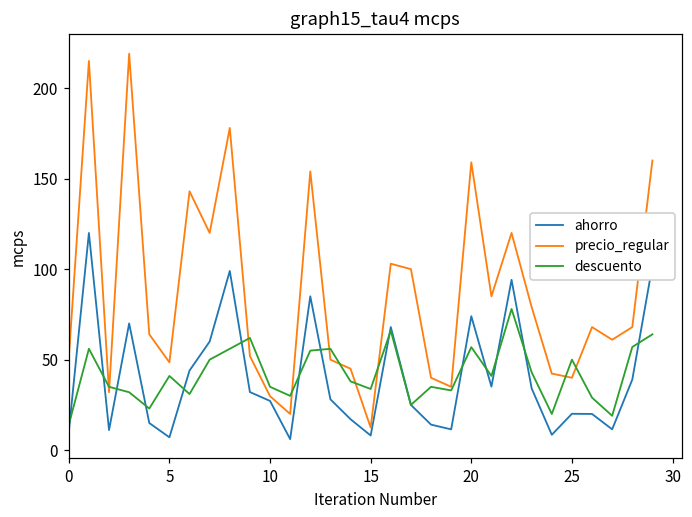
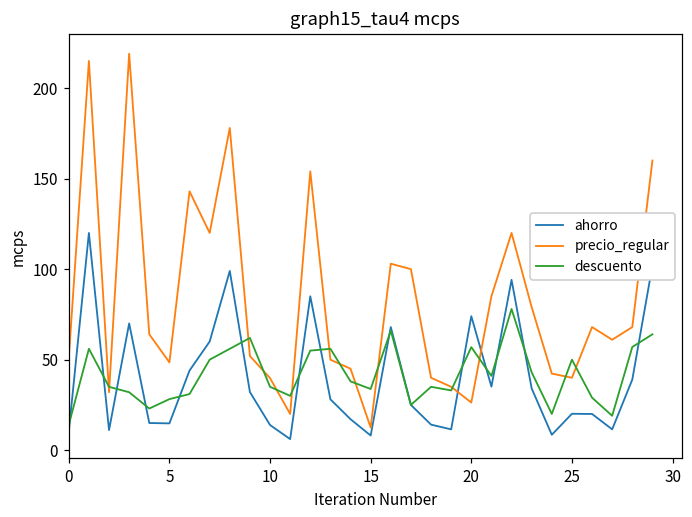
ahorro, 5: 7 -> 15
descuento, 5: 41 -> 28
ahorro, 10: 27 -> 14
precio_regular, 10: 30 -> 40
precio_regular, 20: 159 -> 26
